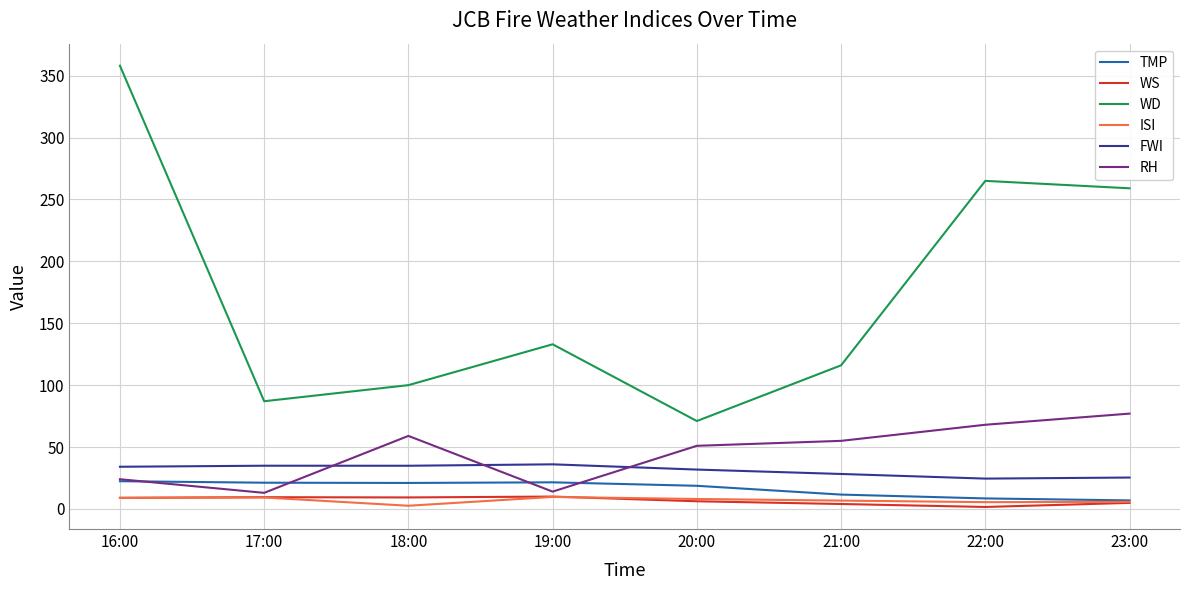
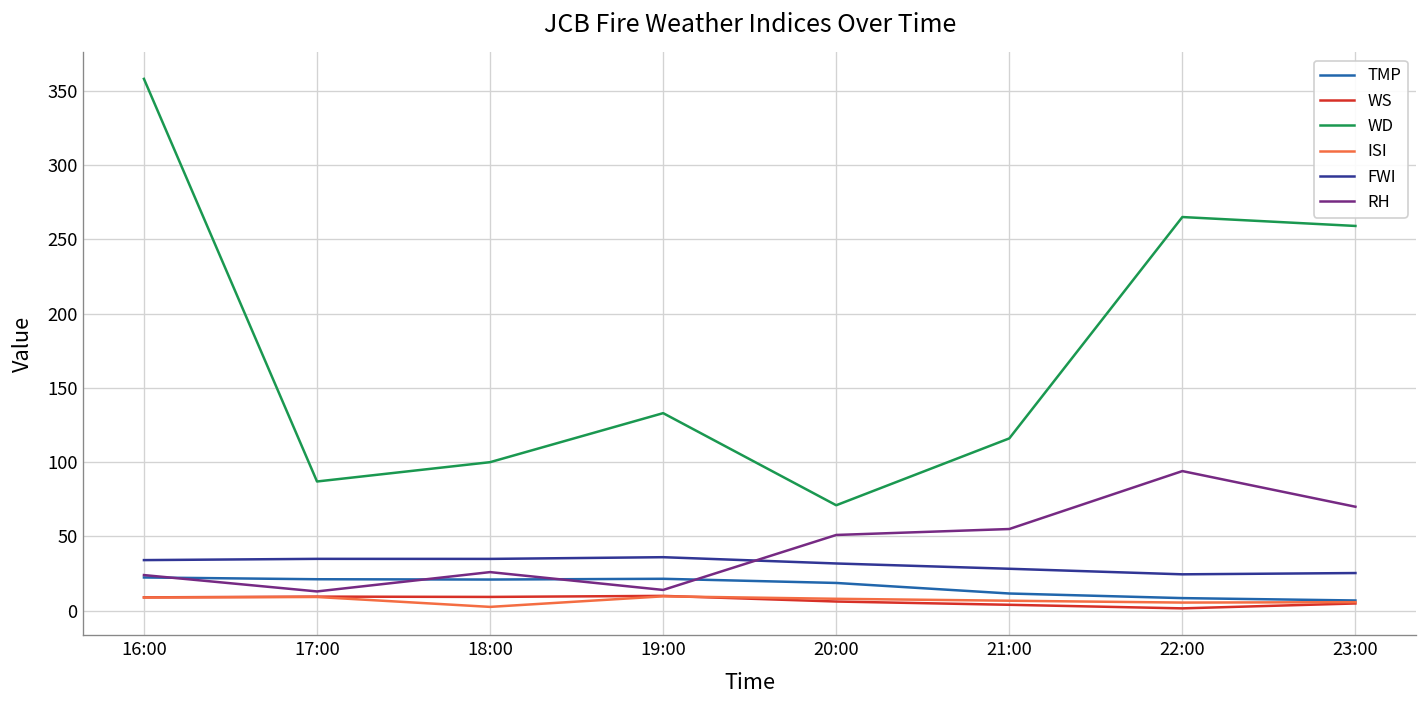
RH, 18:00: 59 -> 26
RH, 22:00: 68 -> 94
RH, 23:00: 77 -> 70
